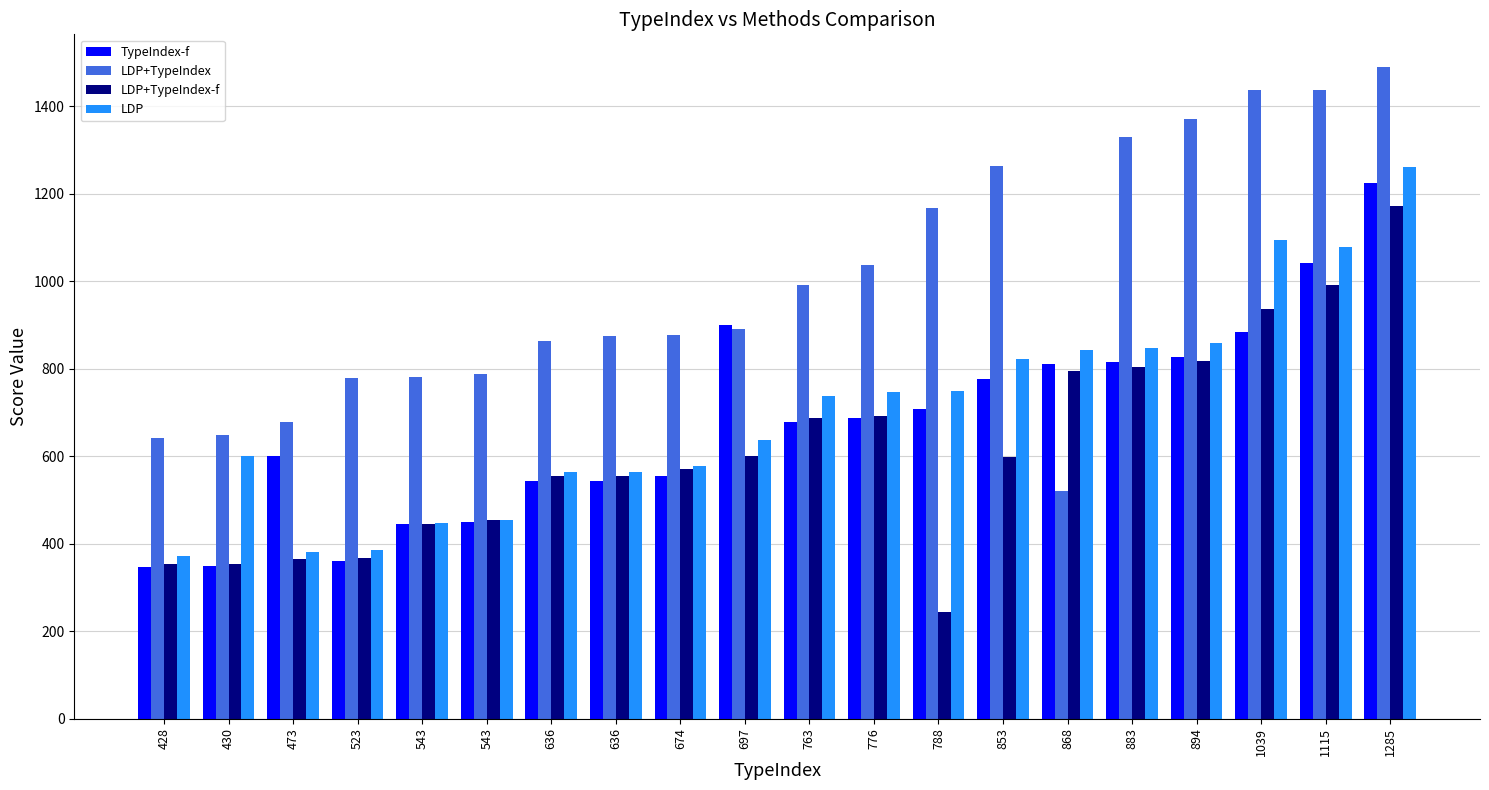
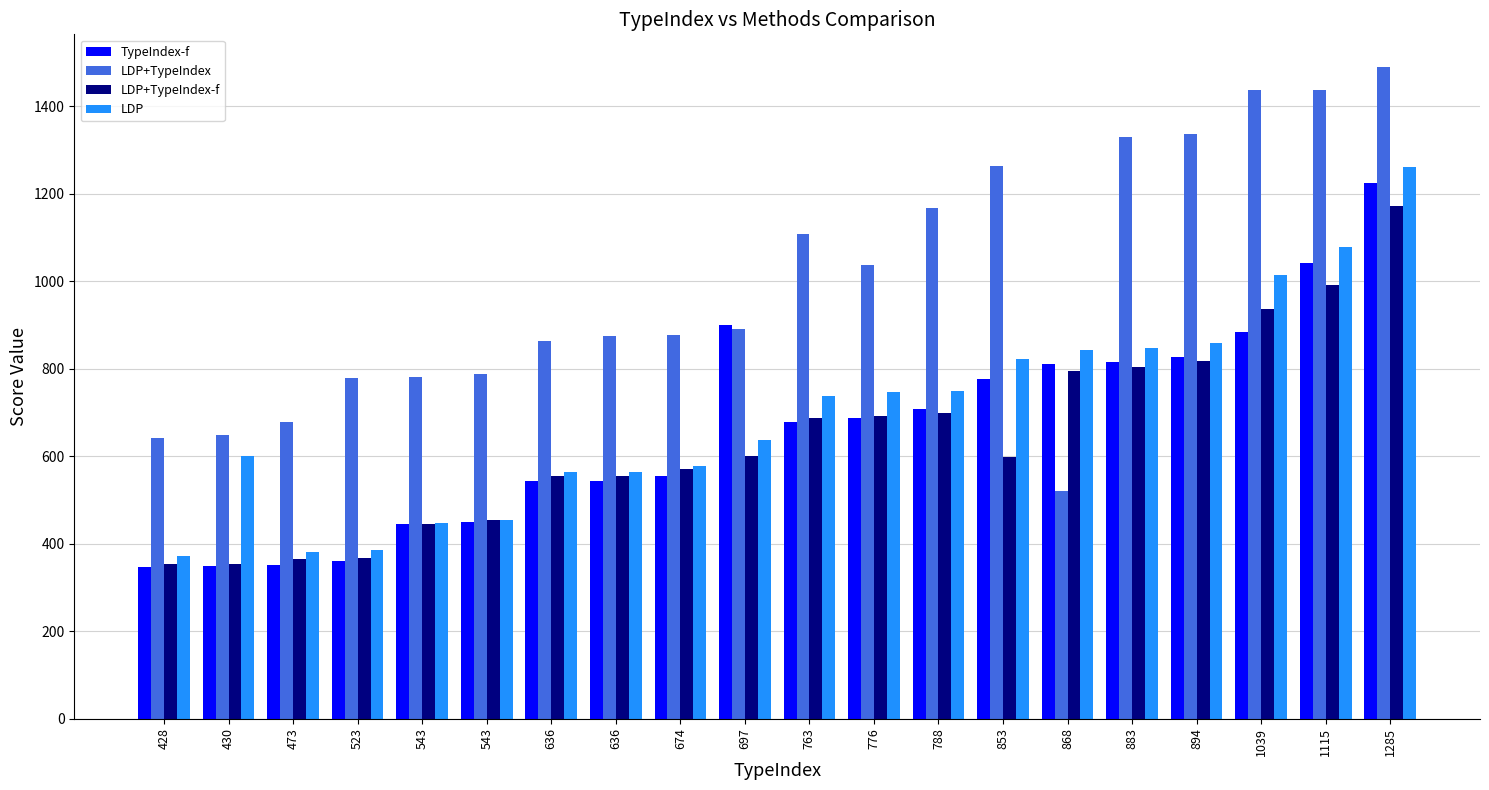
TypeIndex-f, 473: 600 -> 350
LDP+TypeIndex, 763: 990 -> 1110
LDP+TypeIndex-f, 788: 250 -> 700
LDP+TypeIndex, 894: 1370 -> 1340
LDP, 1039: 1090 -> 1010
